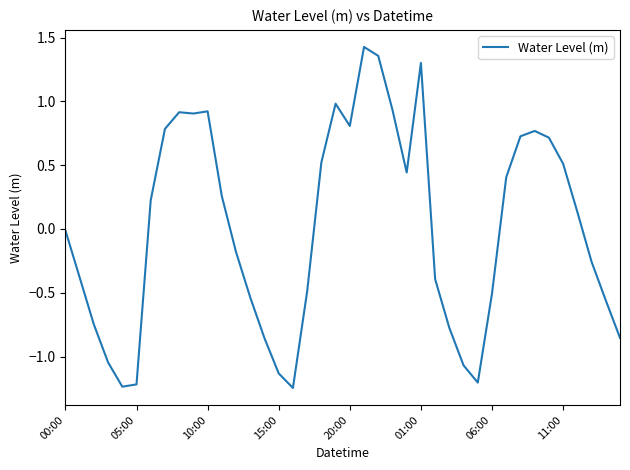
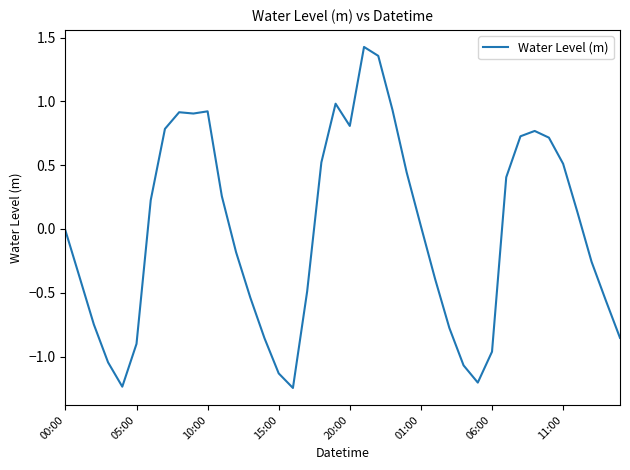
05:00: -1.22 -> -0.90
01:00: 1.30 -> 0.02
06:00: -0.51 -> -0.96
